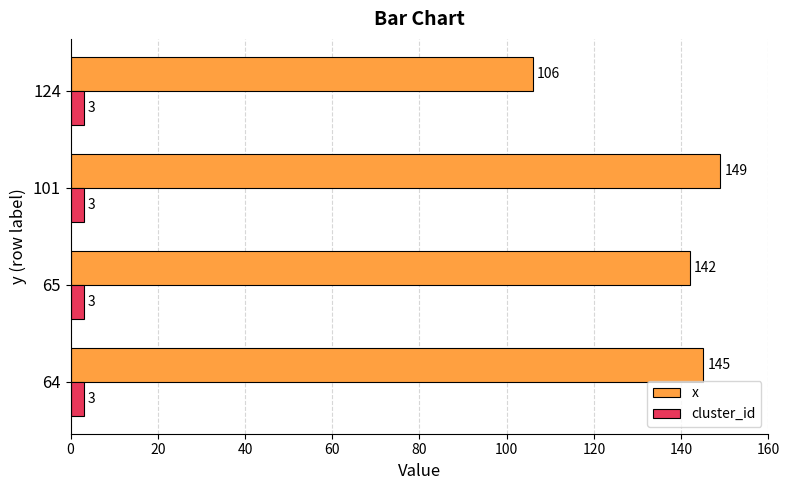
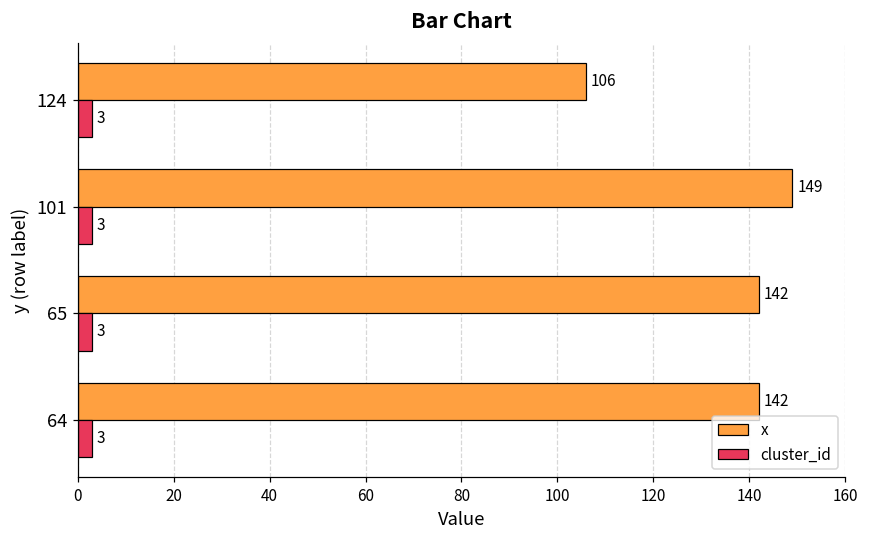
x, 64: 145 -> 142
